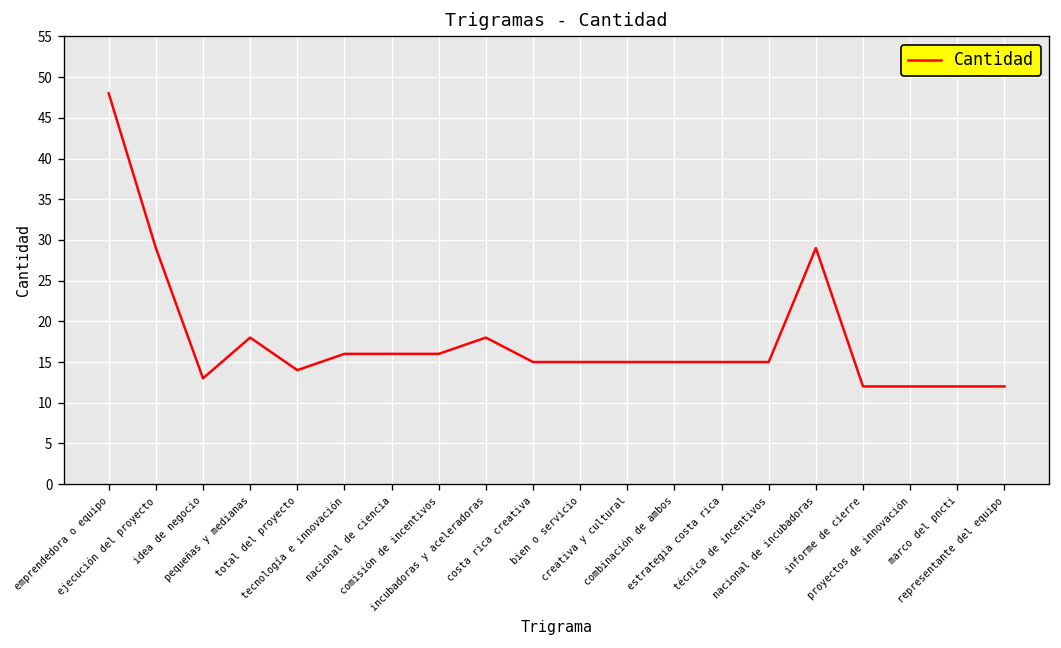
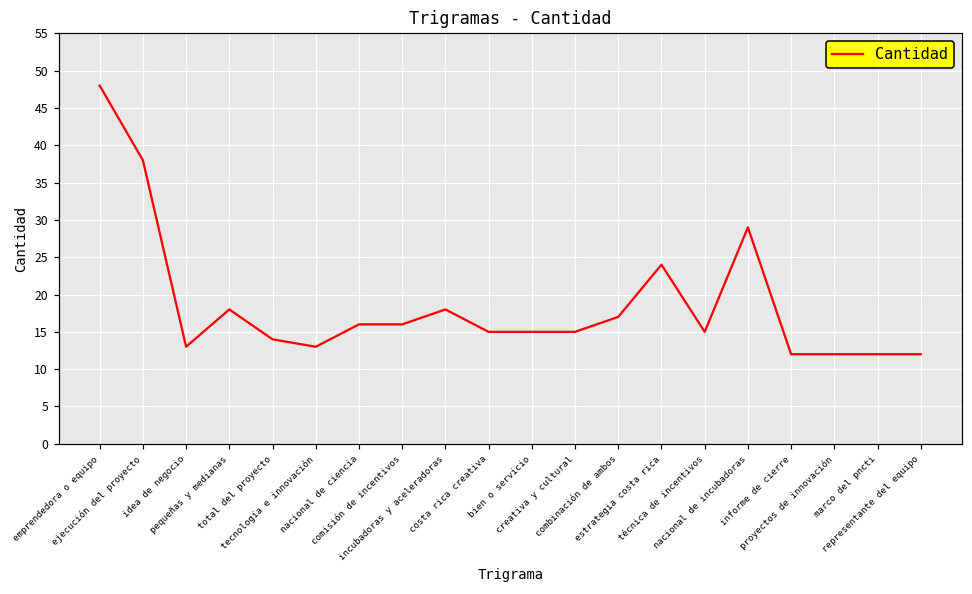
ejecución del proyecto: 29 -> 38
tecnología e innovación: 16 -> 13
combinación de ambos: 15 -> 17
estrategia costa rica: 15 -> 24
